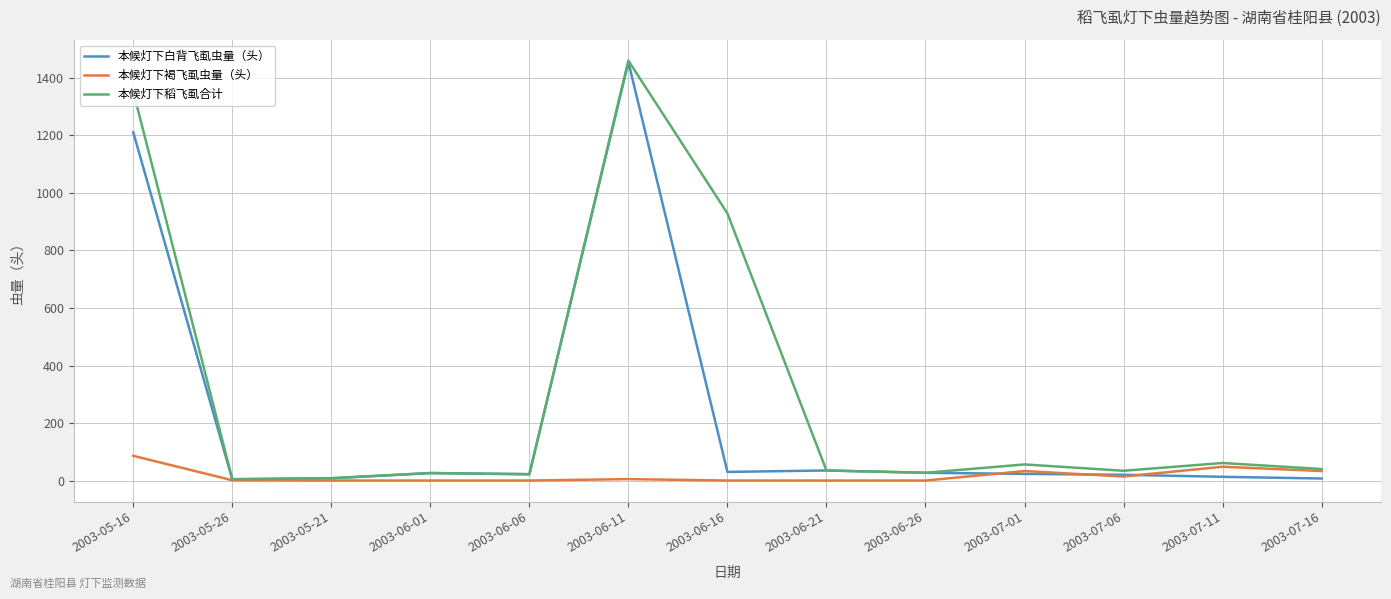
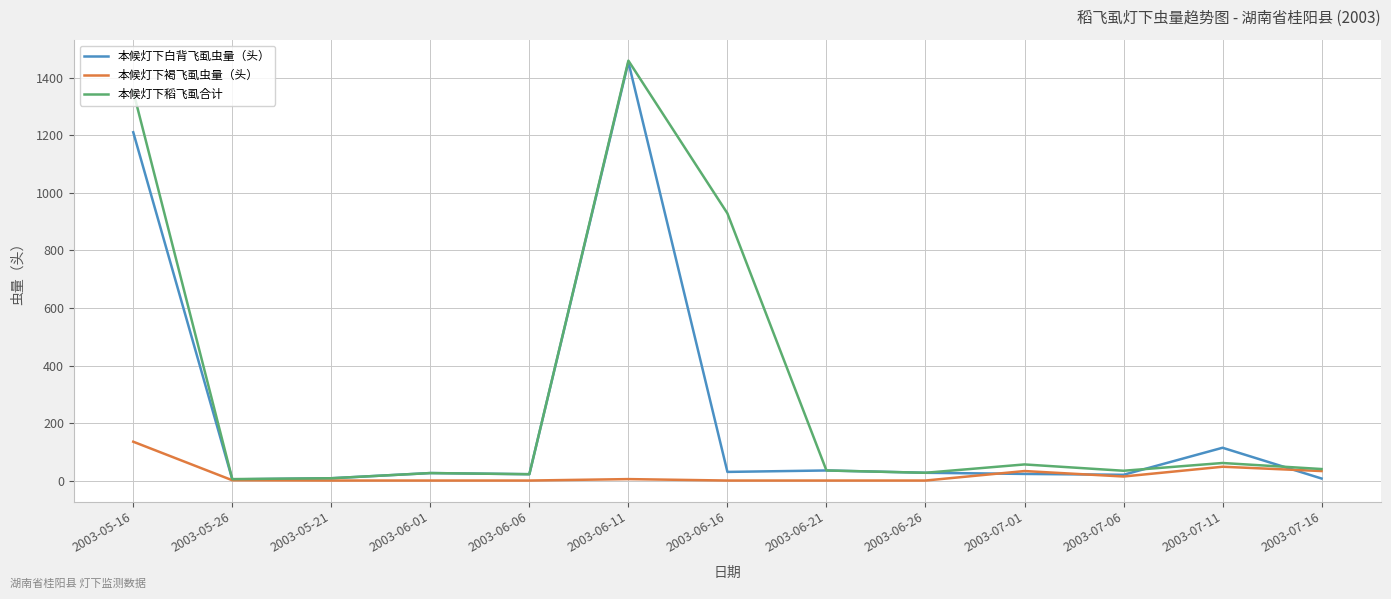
本候灯下褐飞虱虫量（头）, 2003-05-16: 90 -> 140
本候灯下白背飞虱虫量（头）, 2003-07-11: 10 -> 110
